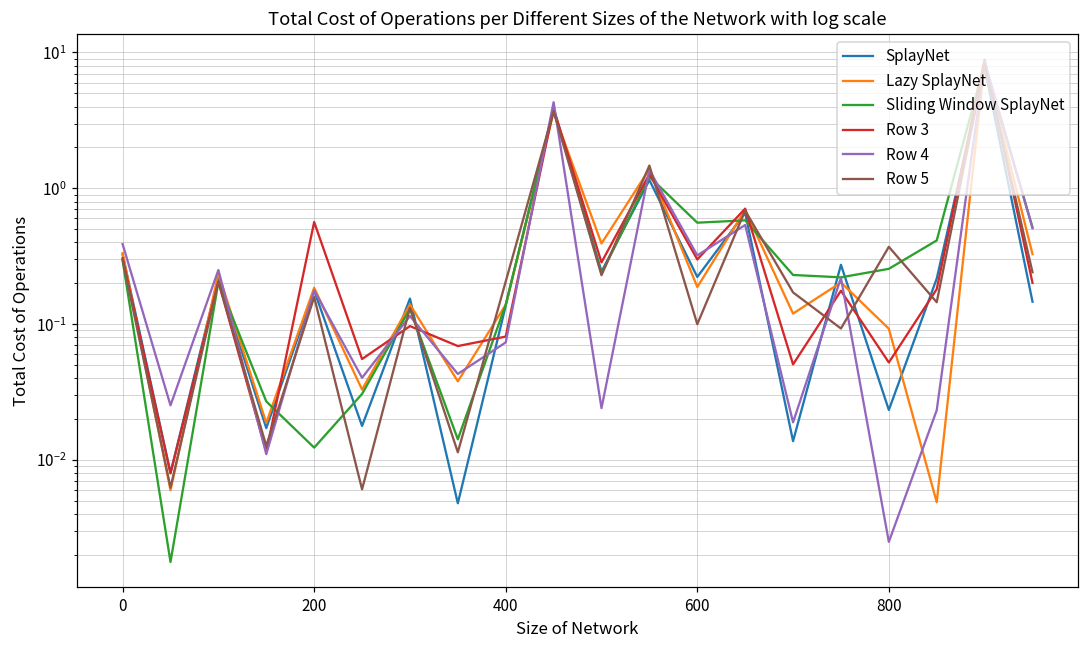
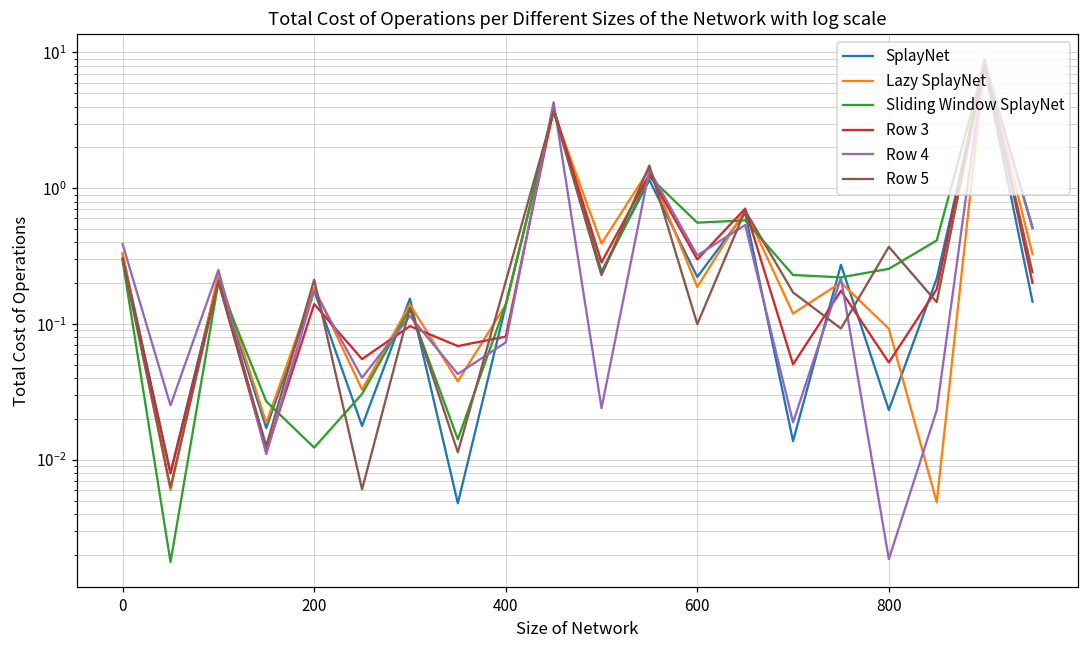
Row 3, 200: 0.6 -> 0.14
Row 5, 200: 0.16 -> 0.21
Row 4, 800: 0.0025 -> 0.0019
